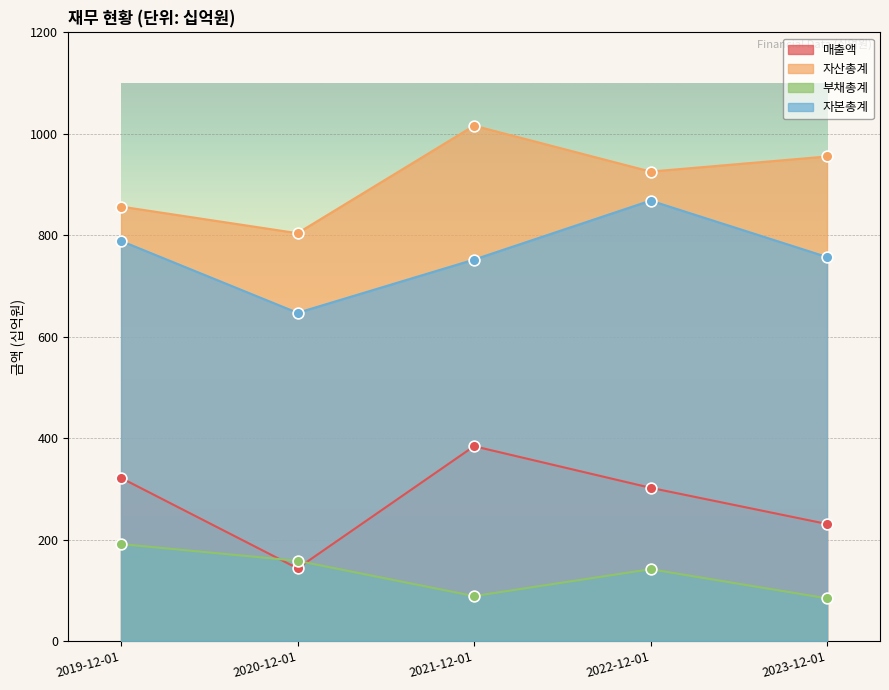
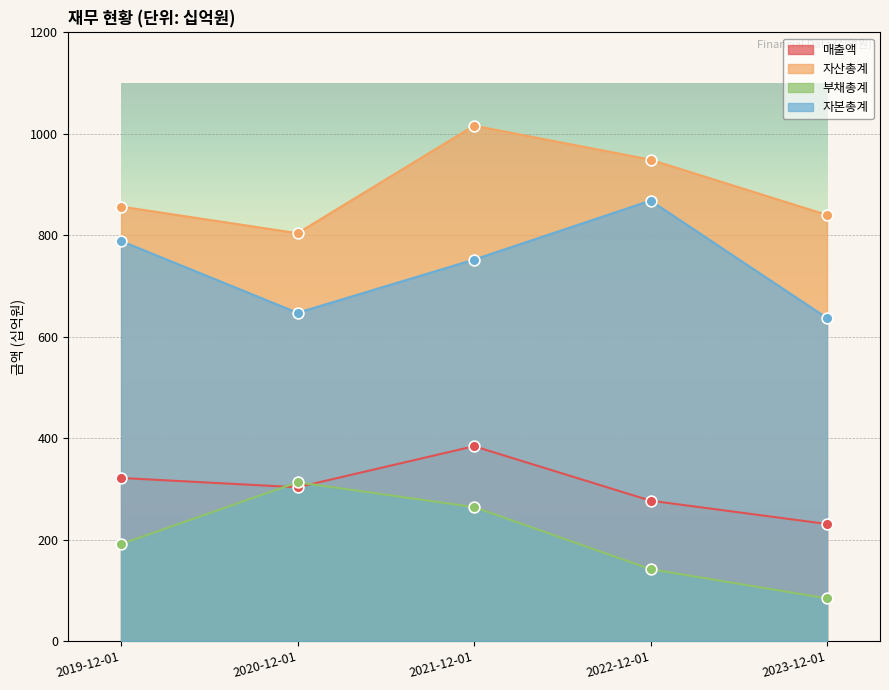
매출액, 2020-12-01: 140 -> 300
부채총계, 2020-12-01: 160 -> 310
부채총계, 2021-12-01: 90 -> 260
매출액, 2022-12-01: 300 -> 280
자산총계, 2022-12-01: 930 -> 950
자산총계, 2023-12-01: 960 -> 840
자본총계, 2023-12-01: 760 -> 640
